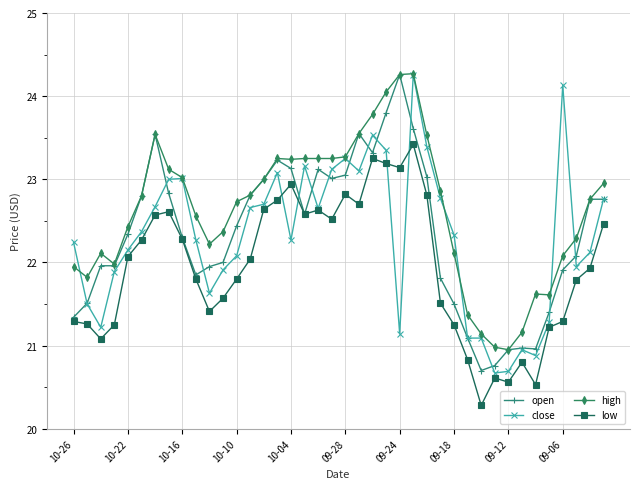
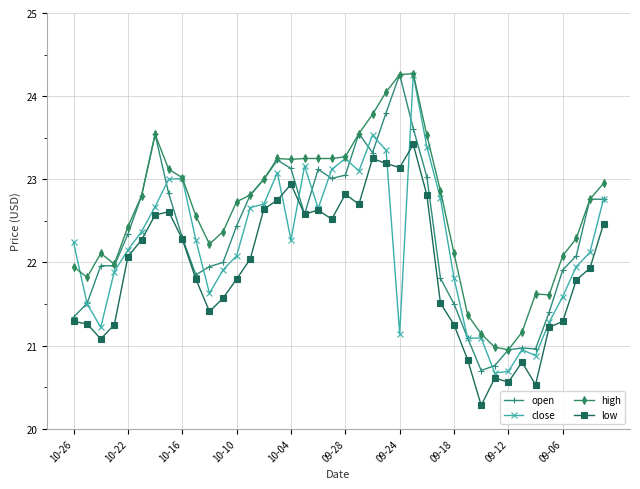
close, 09-18: 22.3 -> 21.8
close, 09-06: 24.1 -> 21.6
